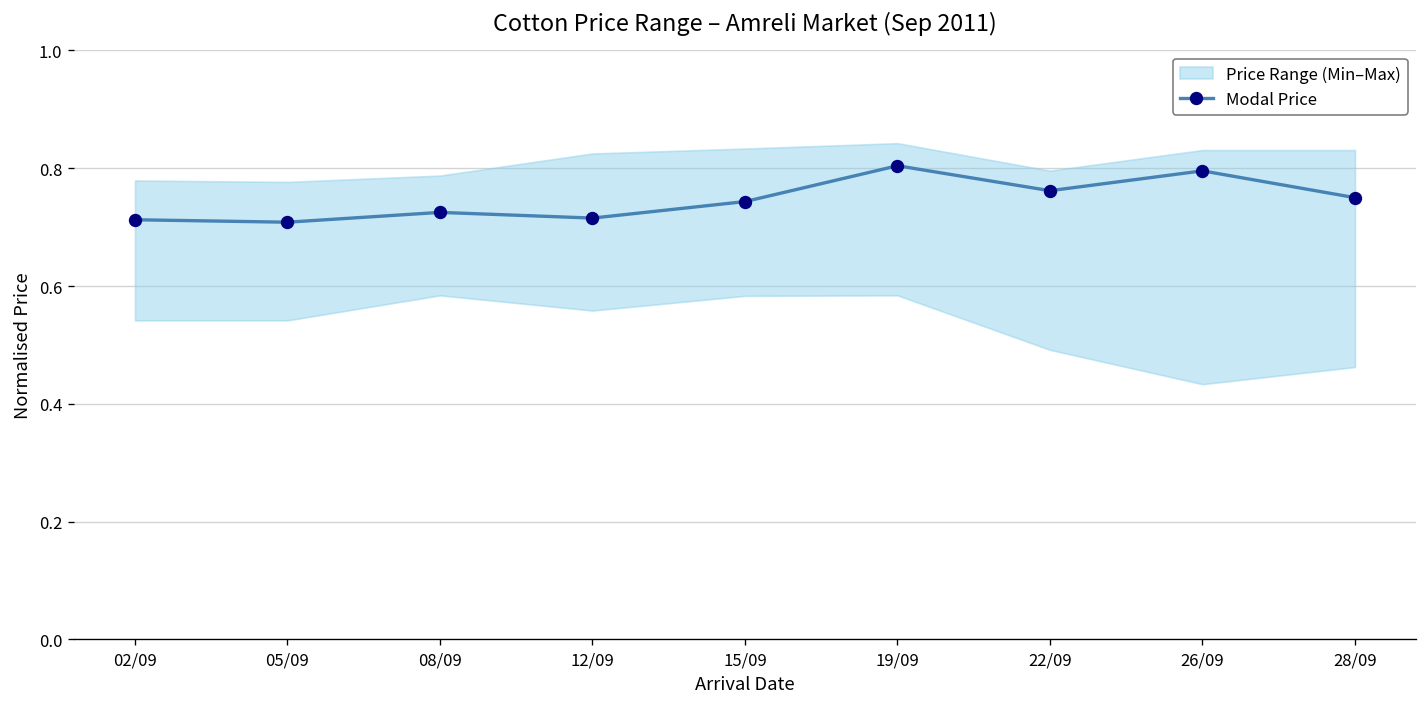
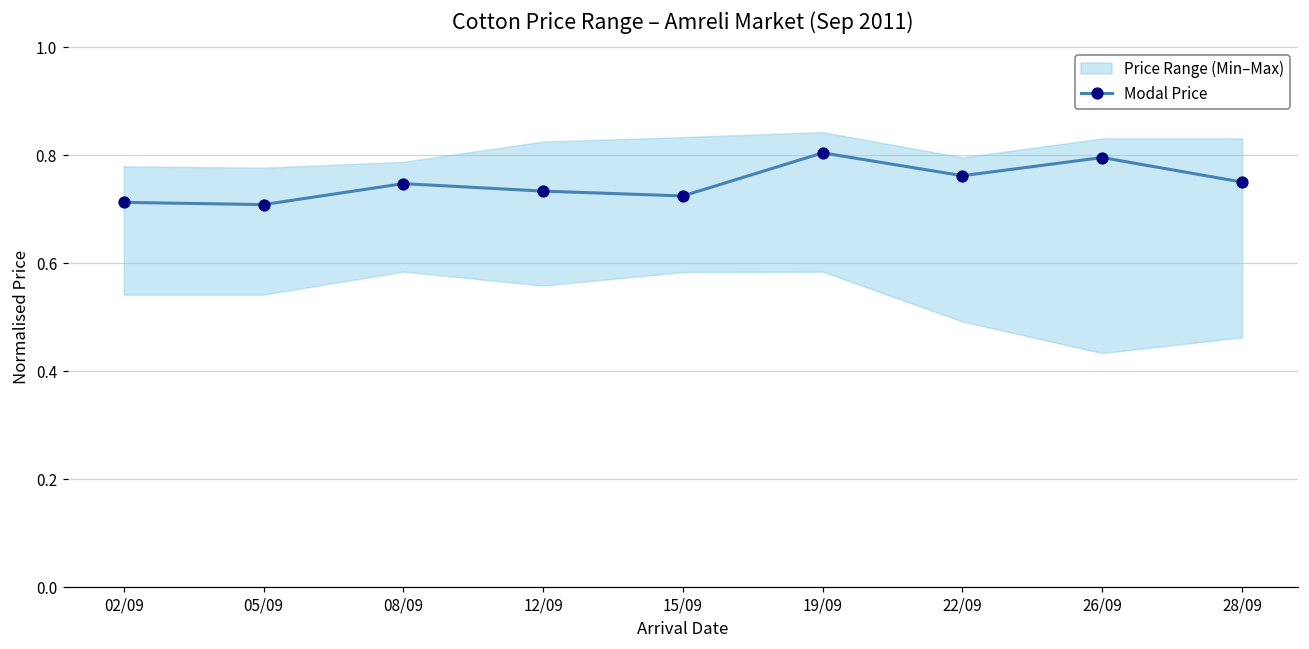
Modal Price, 08/09: 0.73 -> 0.75
Modal Price, 12/09: 0.72 -> 0.73
Modal Price, 15/09: 0.74 -> 0.72
